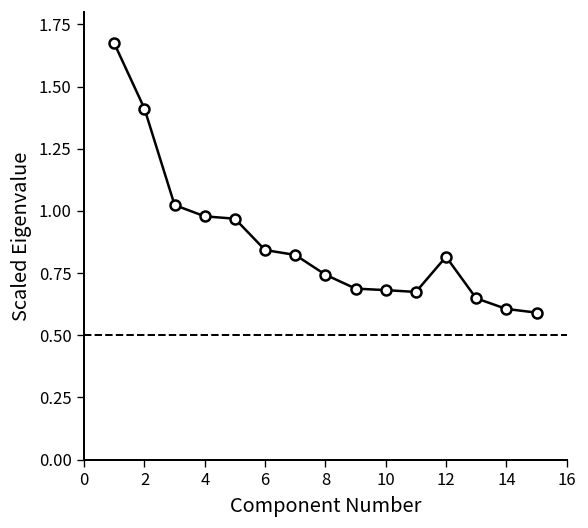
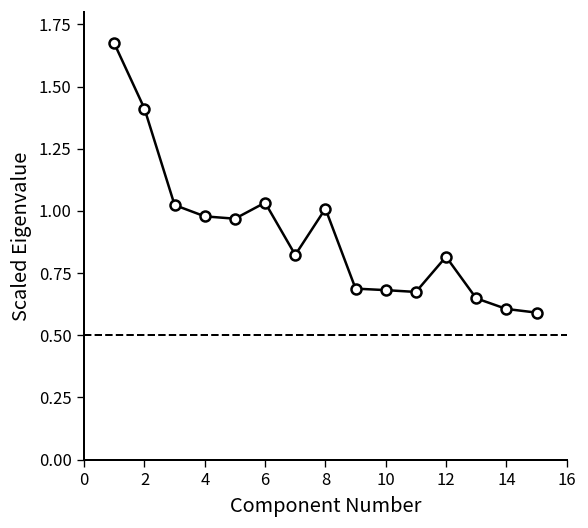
6: 0.84 -> 1.03
8: 0.74 -> 1.01
